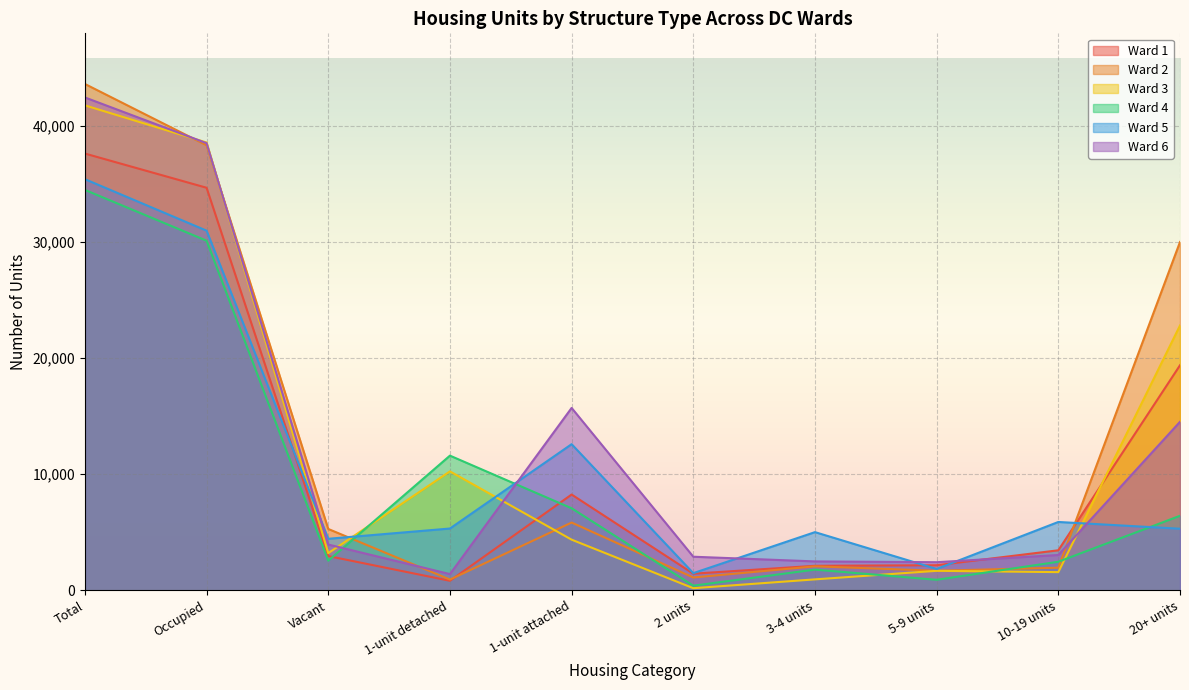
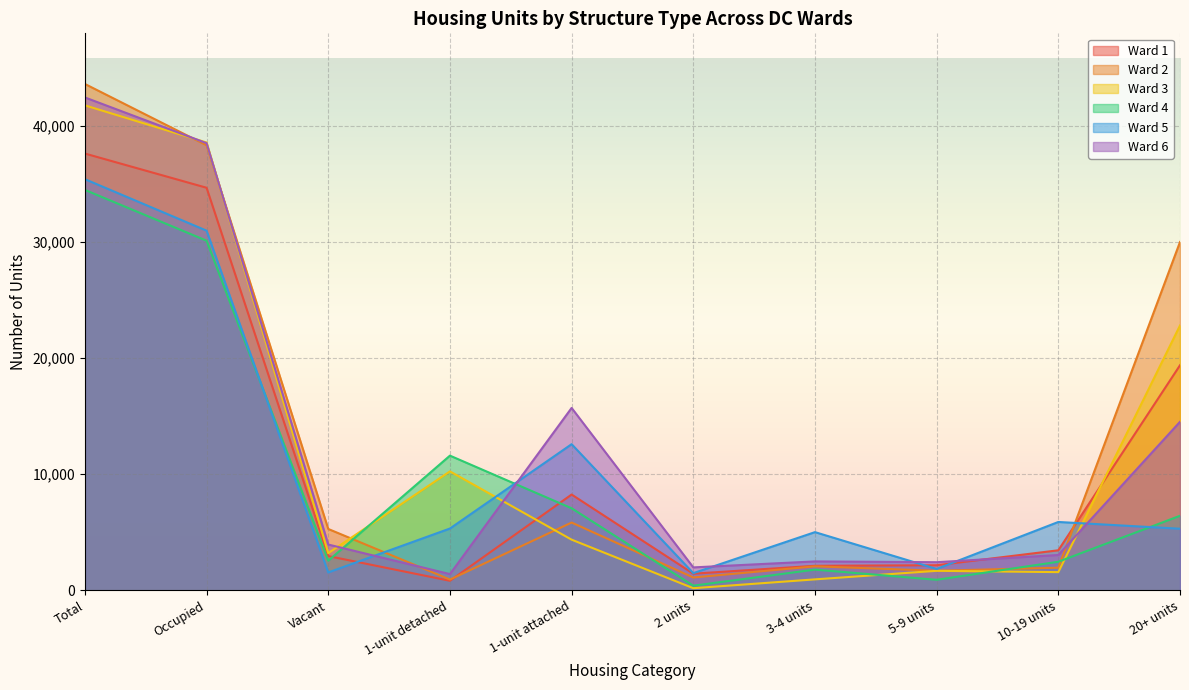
Ward 5, Vacant: 4,400 -> 1,500
Ward 6, 2 units: 2,900 -> 2,000
